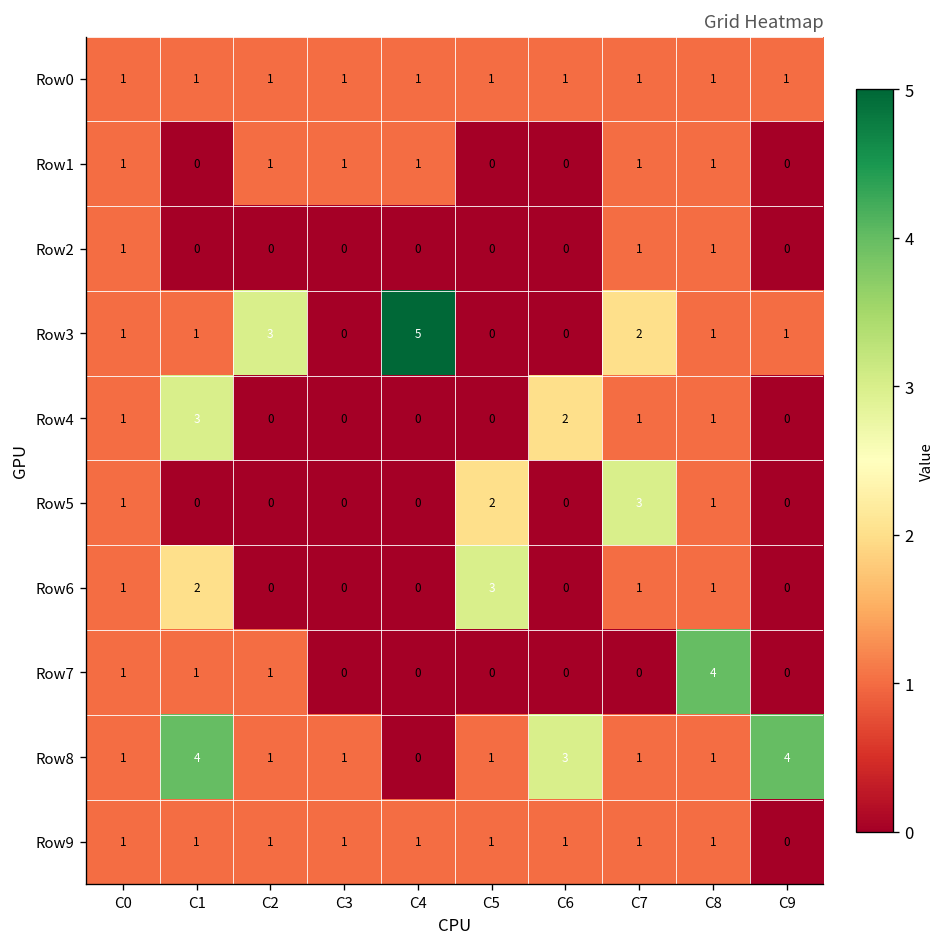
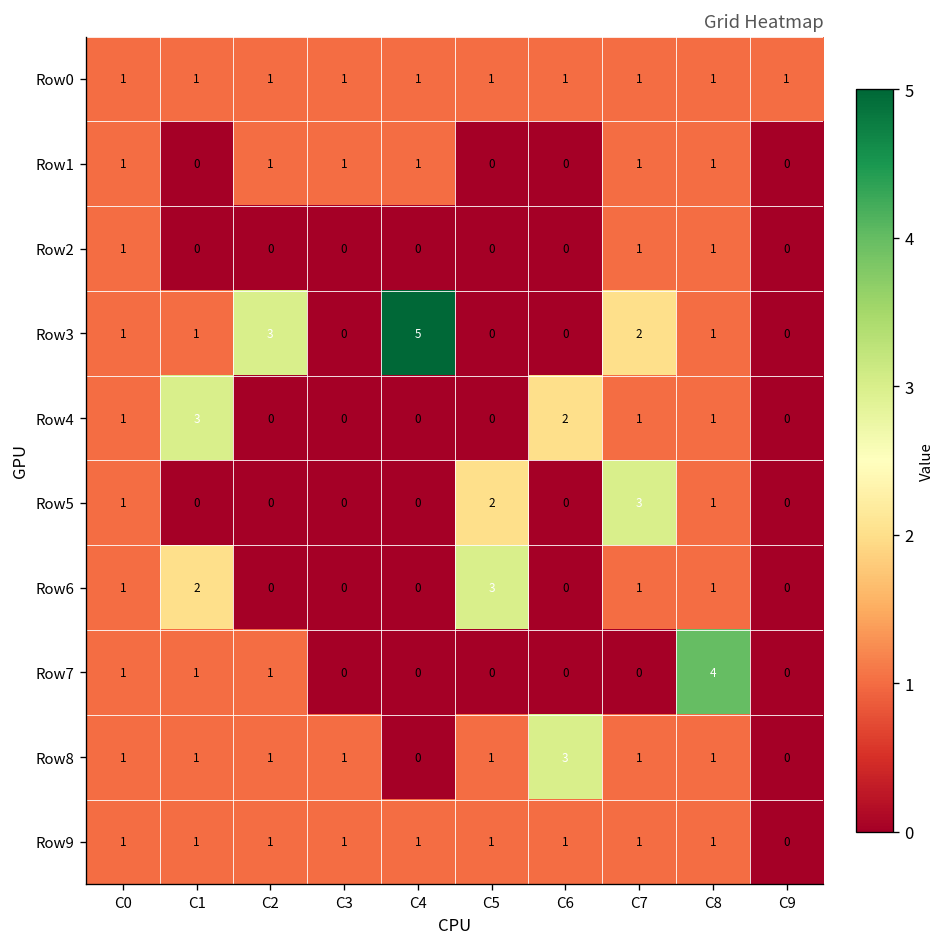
Row3, C9: 1 -> 0
Row8, C1: 4 -> 1
Row8, C9: 4 -> 0
